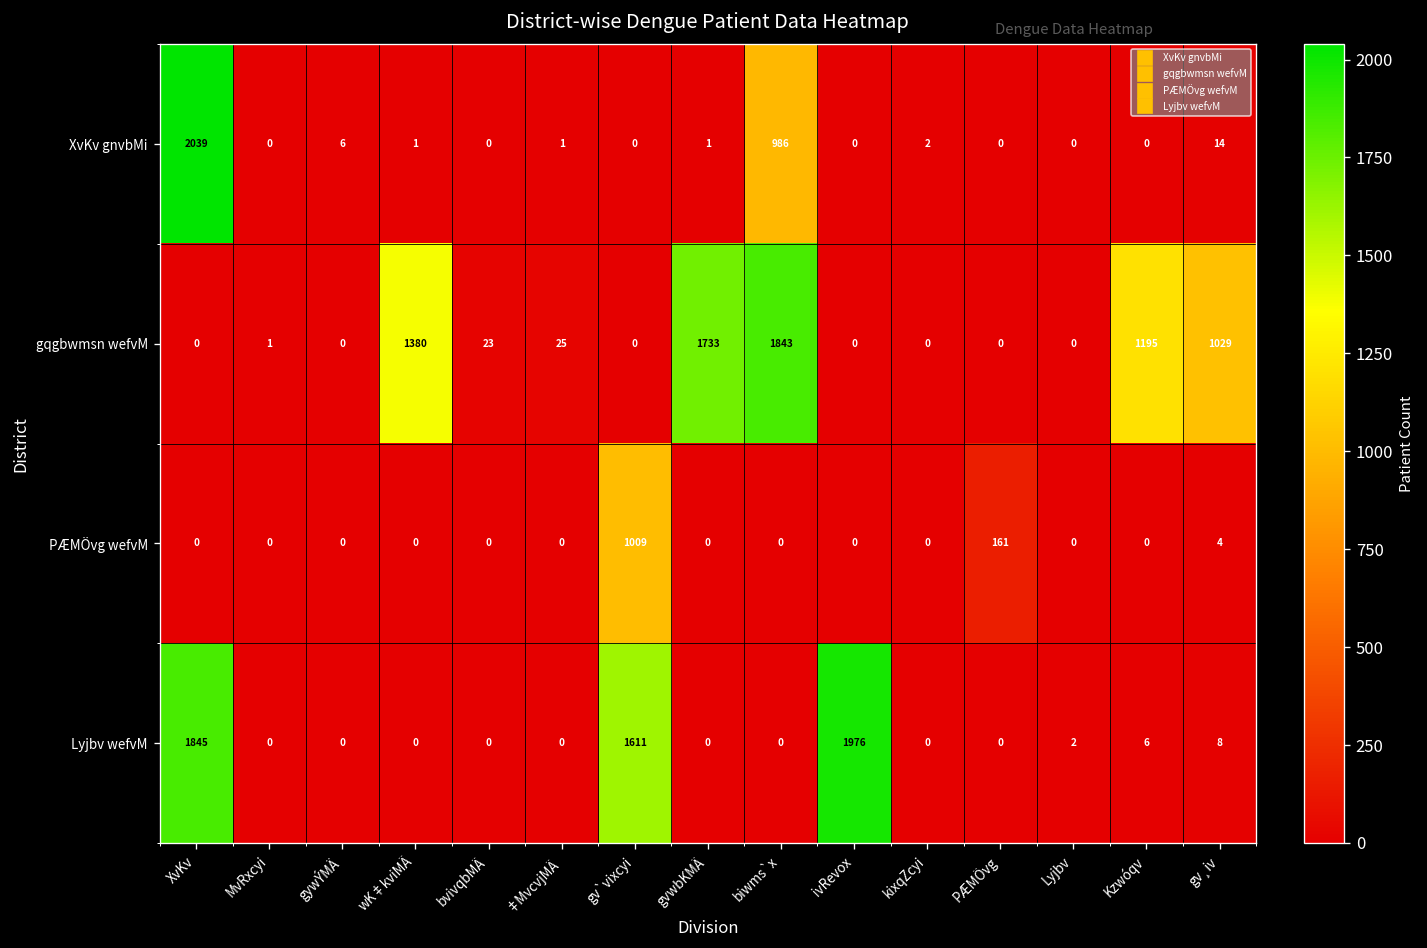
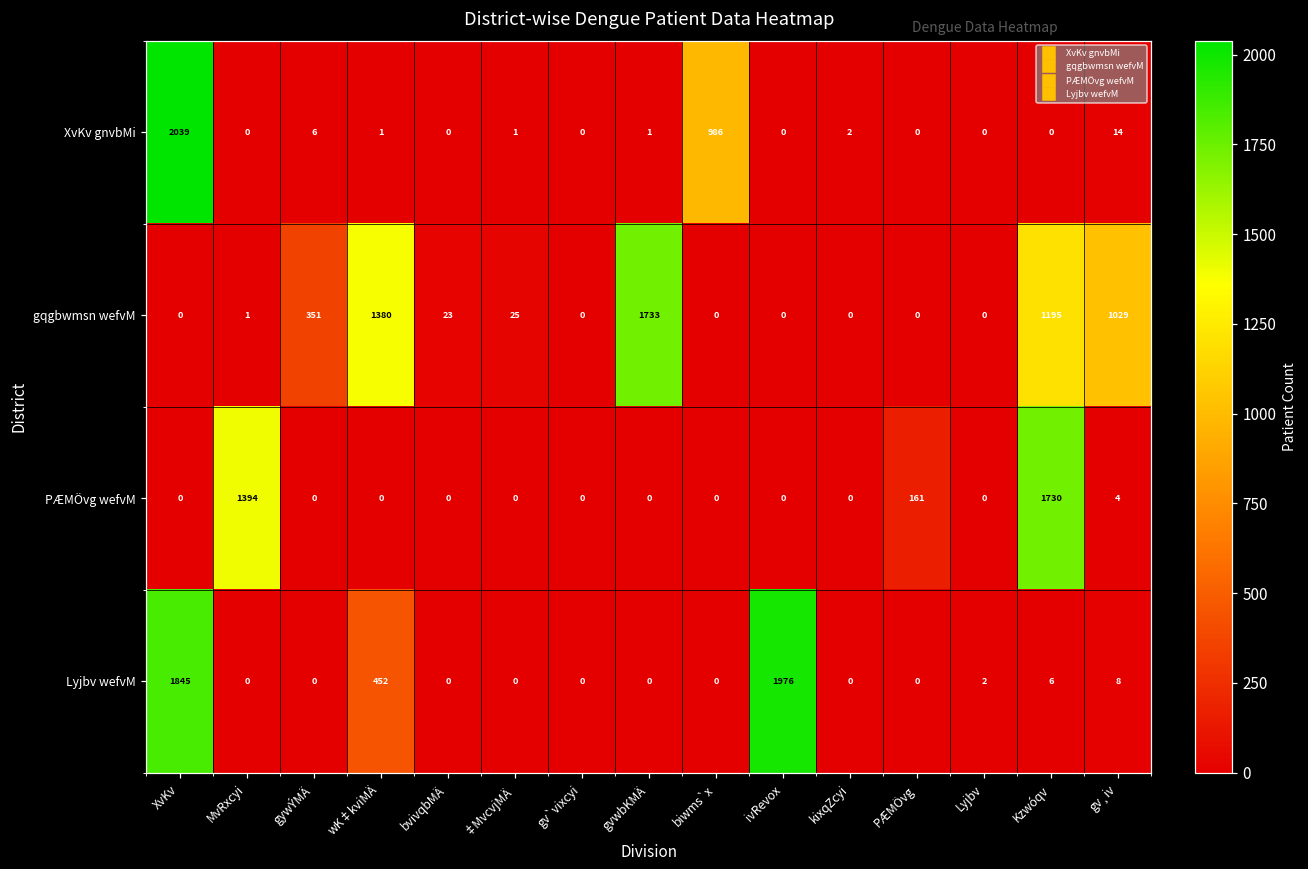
gqgbwmsn wefvM, gywÝMÄ: 0 -> 351
gqgbwmsn wefvM, biwms`x: 1843 -> 0
PÆMÖvg wefvM, MvRxcyi: 0 -> 1394
PÆMÖvg wefvM, gv`vixcyi: 1009 -> 0
PÆMÖvg wefvM, Kzwóqv: 0 -> 1730
Lyjbv wefvM, wK‡kviMÄ: 0 -> 452
Lyjbv wefvM, gv`vixcyi: 1611 -> 0
